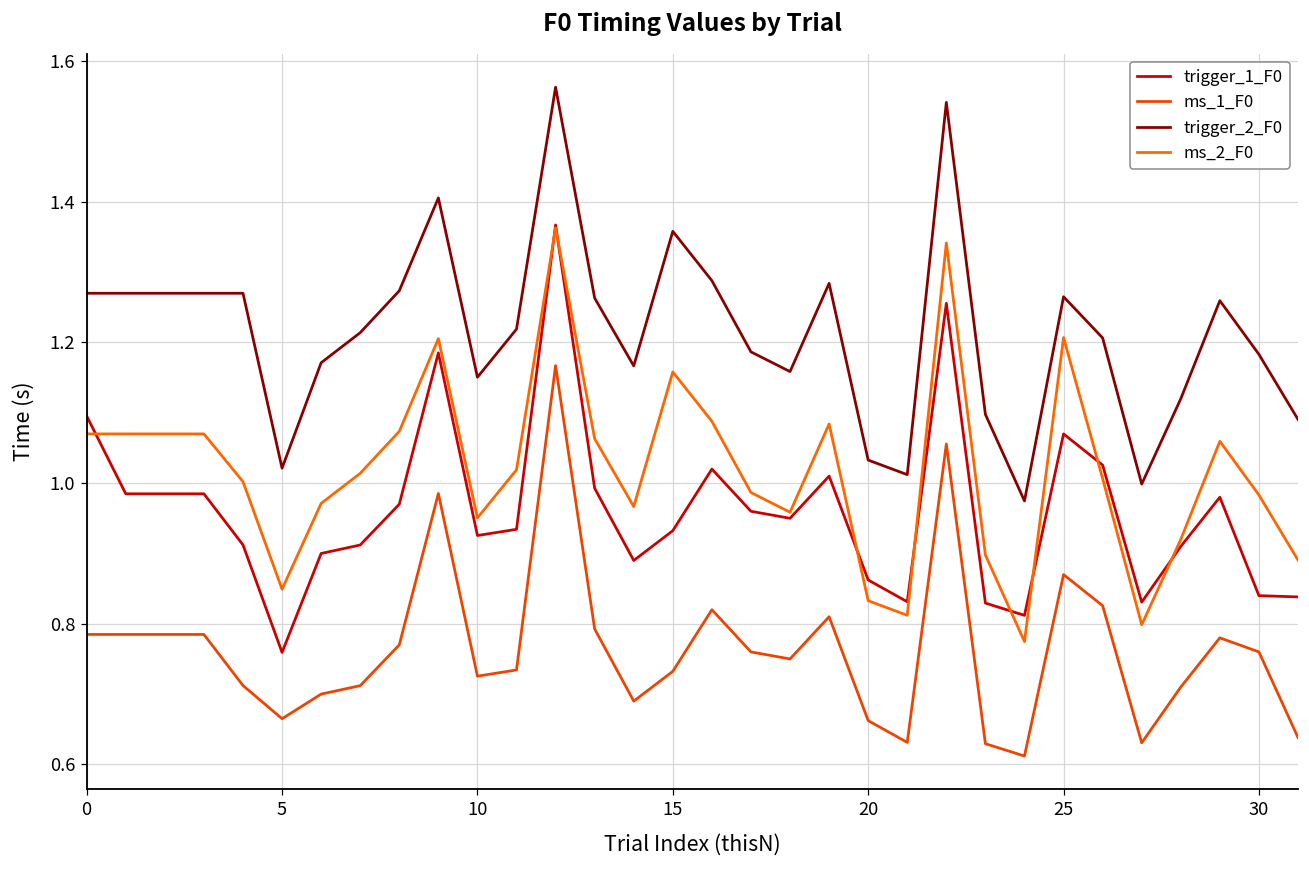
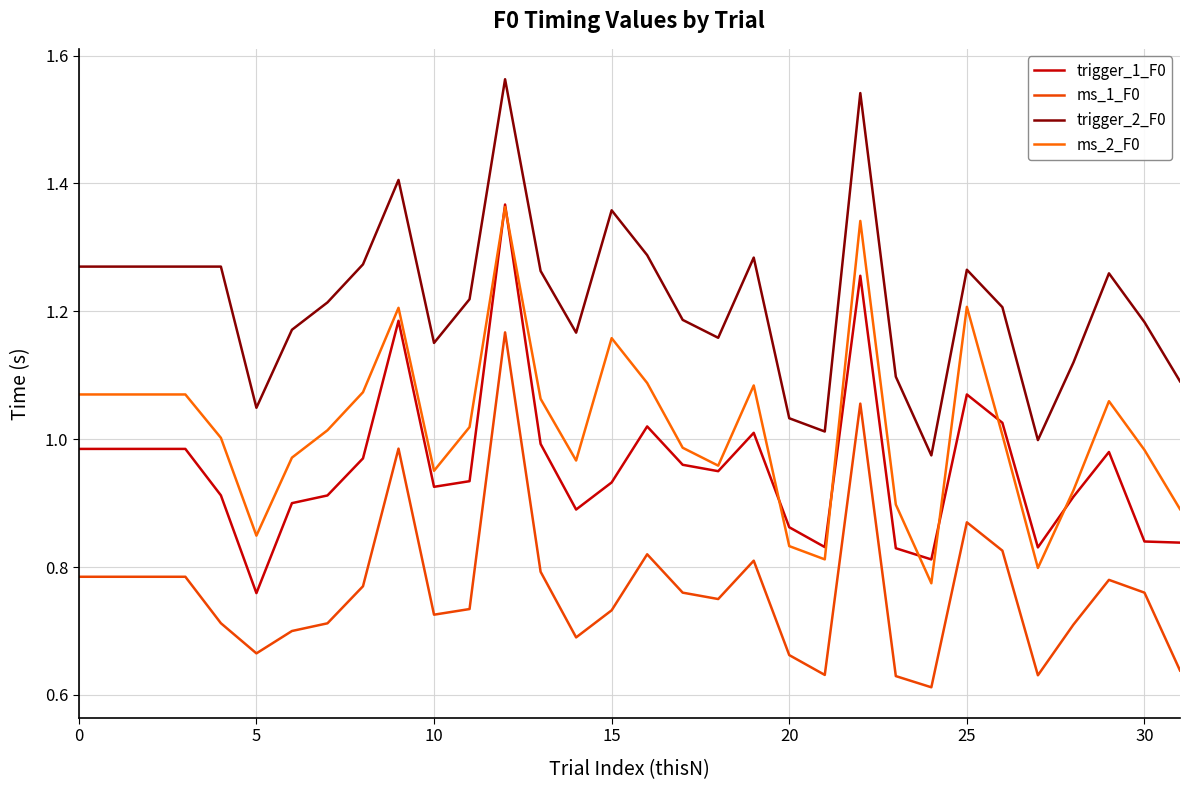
trigger_1_F0, 0: 1.10 -> 0.98
trigger_2_F0, 5: 1.02 -> 1.05
